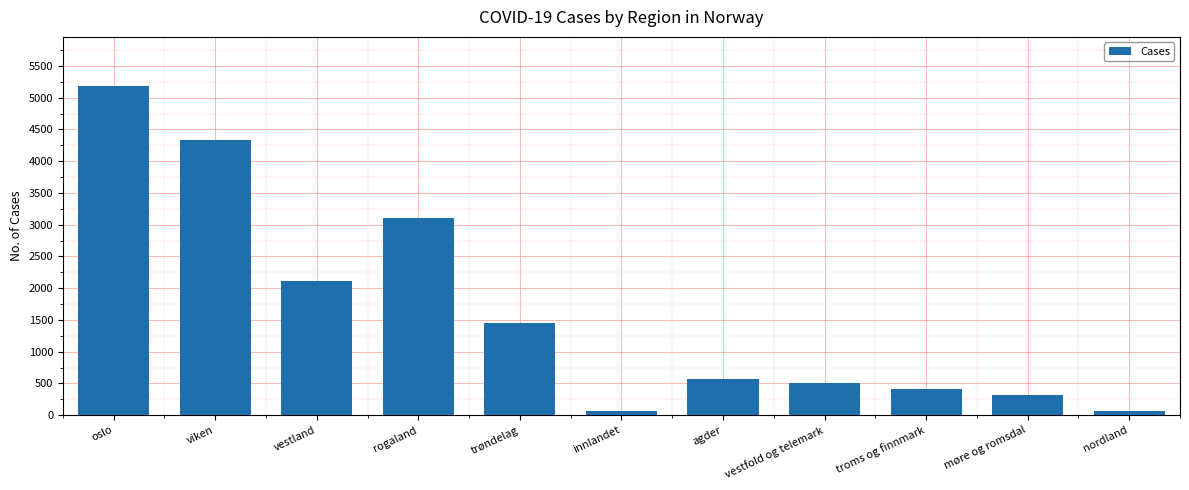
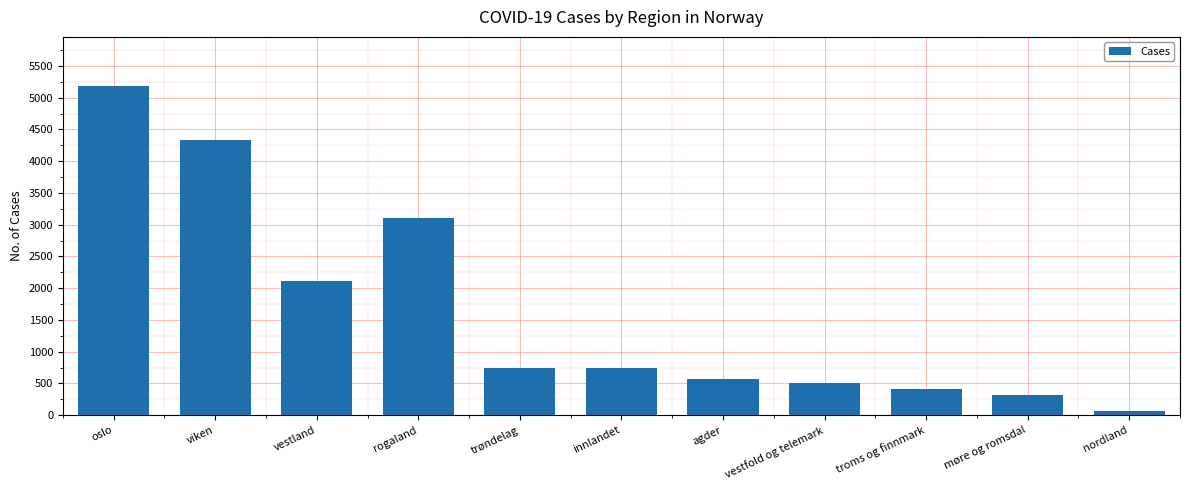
trøndelag: 1500 -> 800
innlandet: 100 -> 700
